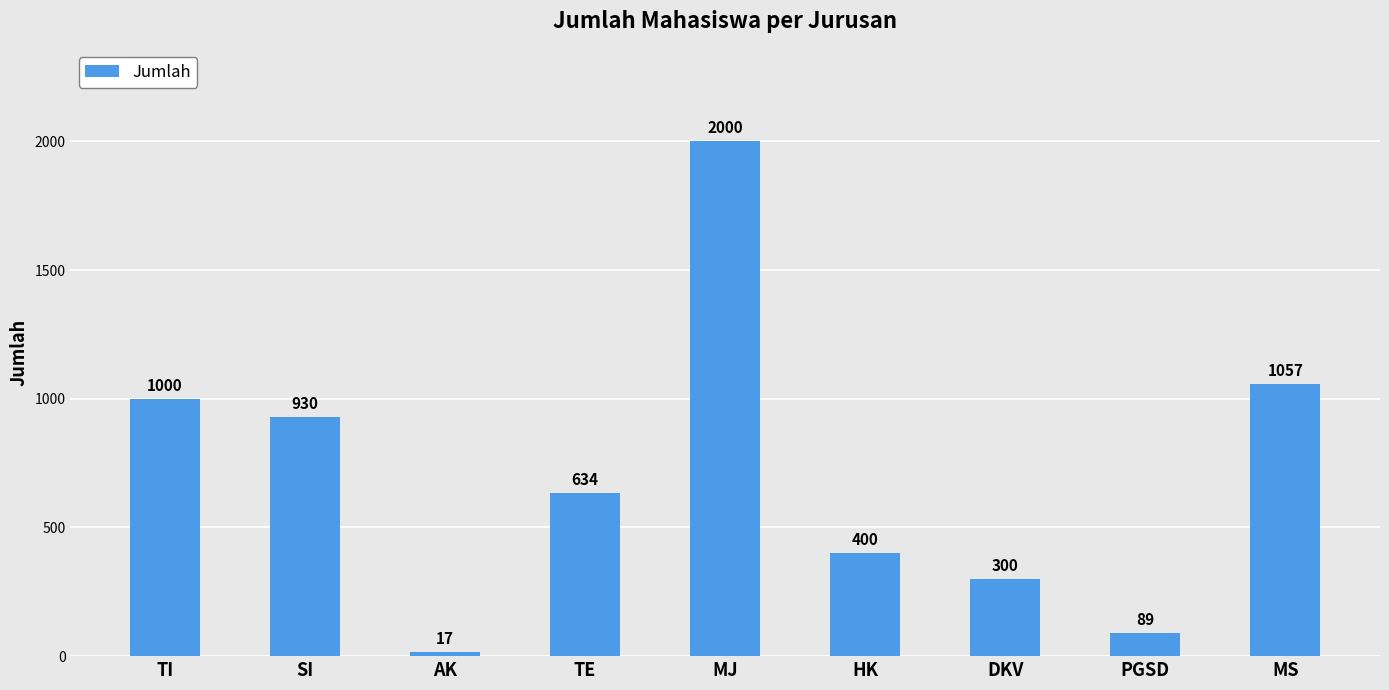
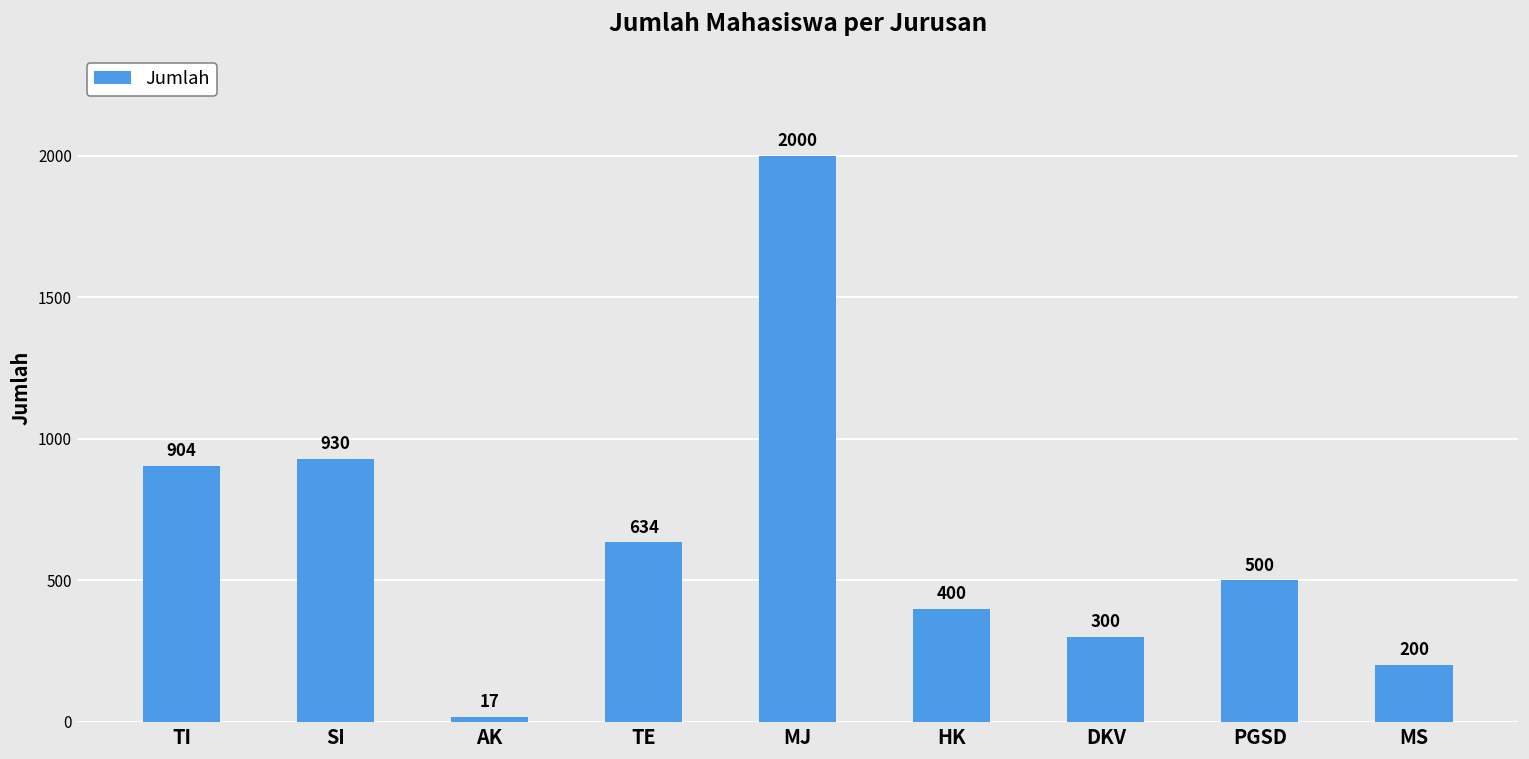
TI: 1000 -> 904
PGSD: 89 -> 500
MS: 1057 -> 200
